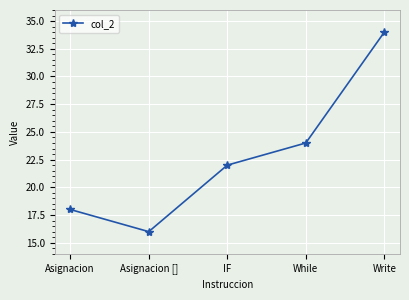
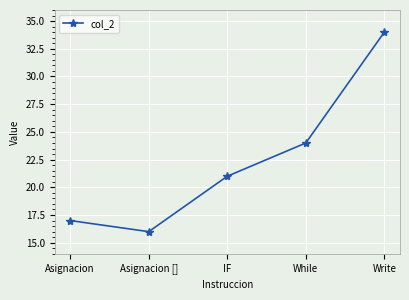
Asignacion: 18 -> 17
IF: 22 -> 21
